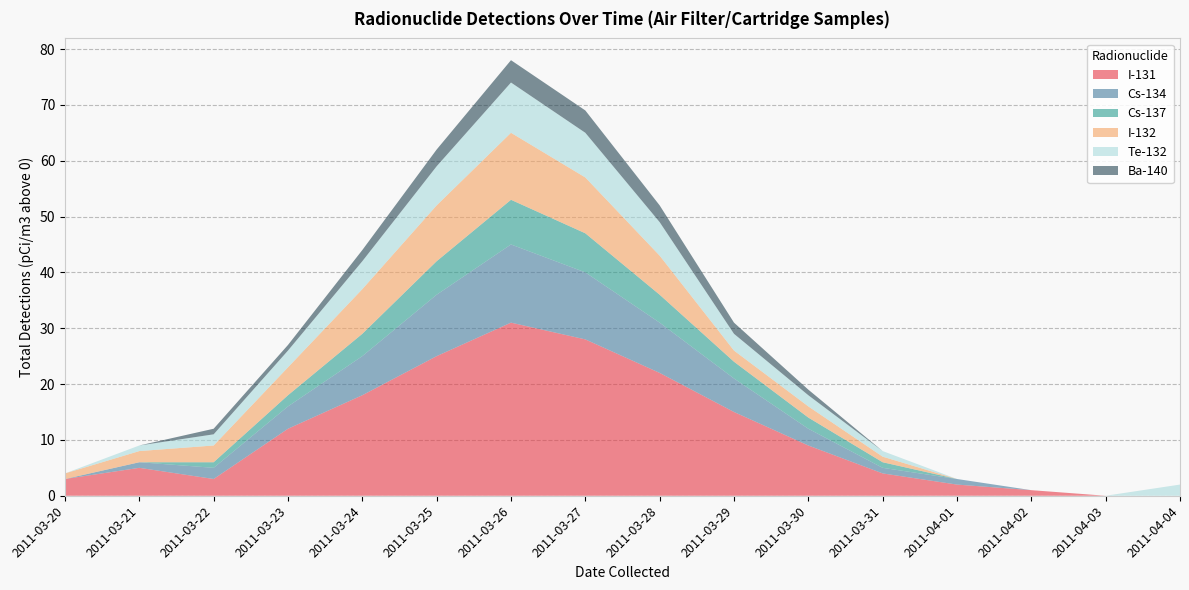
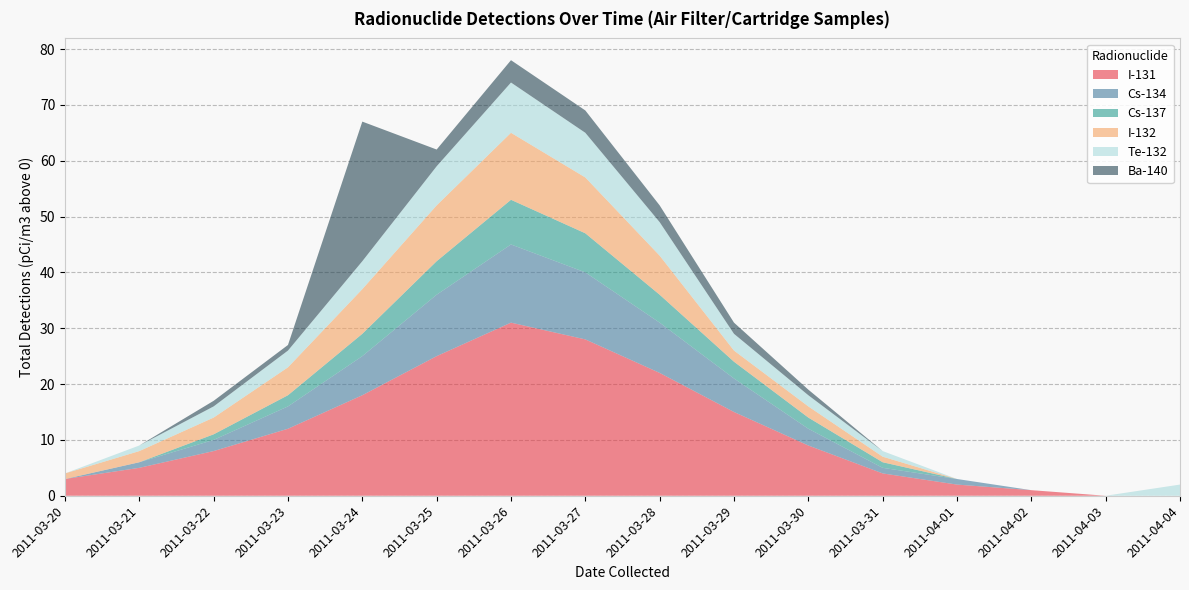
I-131, 2011-03-22: 3 -> 8
Ba-140, 2011-03-24: 2 -> 25
